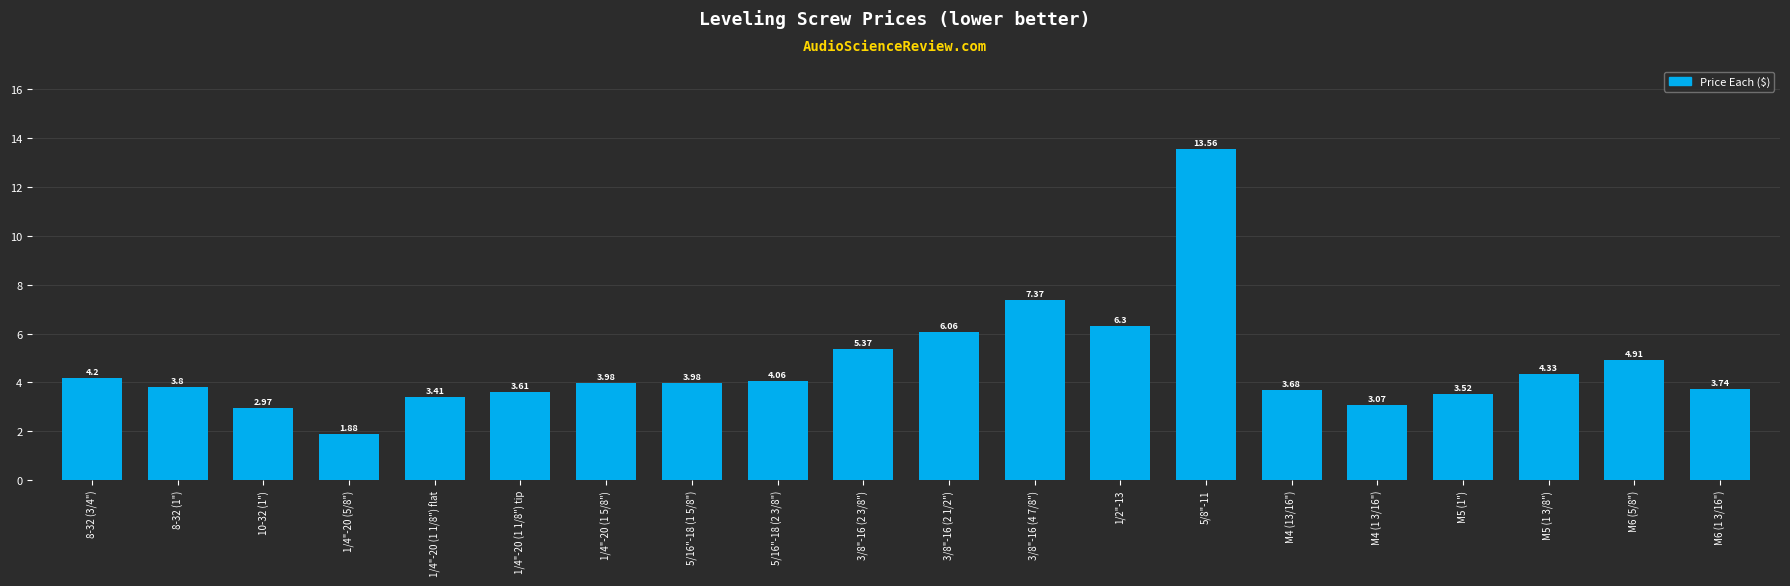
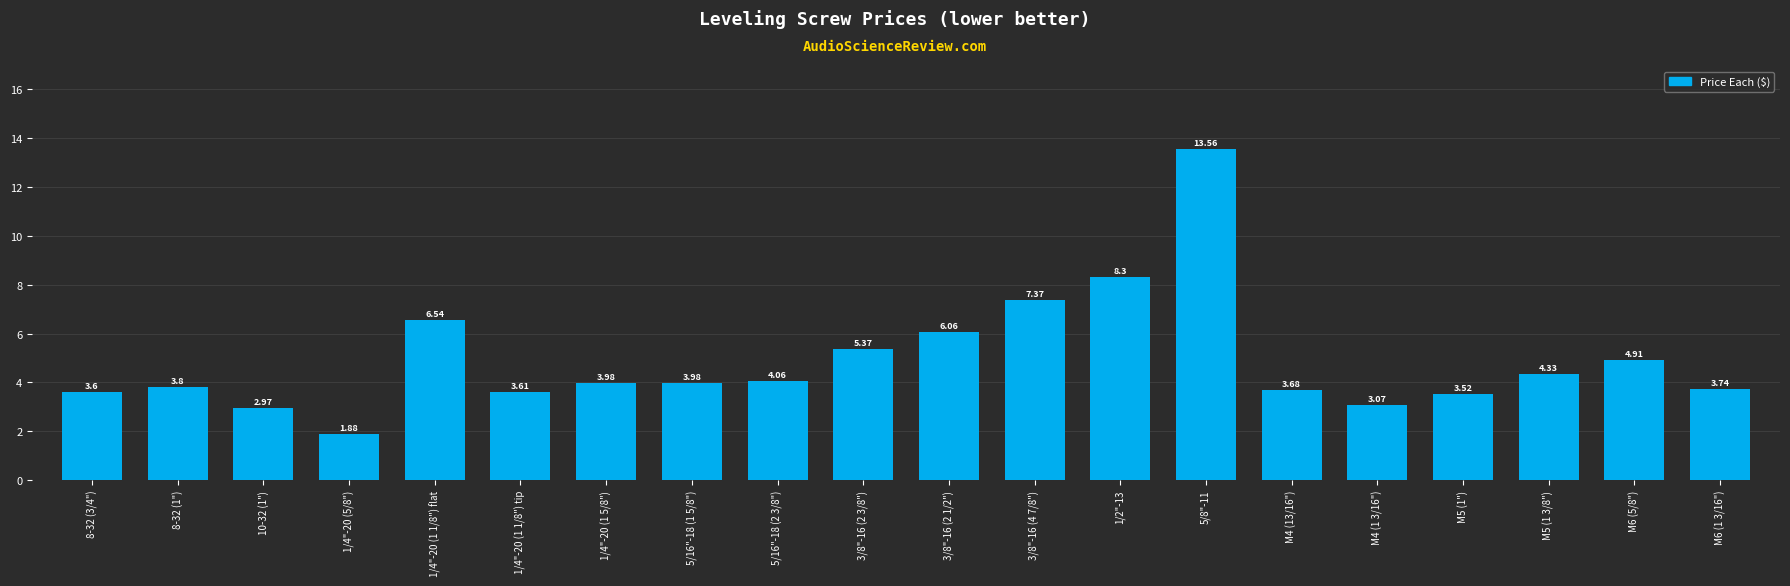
8-32 (3/4"): 4.2 -> 3.6
1/4"-20 (1 1/8") flat: 3.41 -> 6.54
1/2"-13: 6.3 -> 8.3
